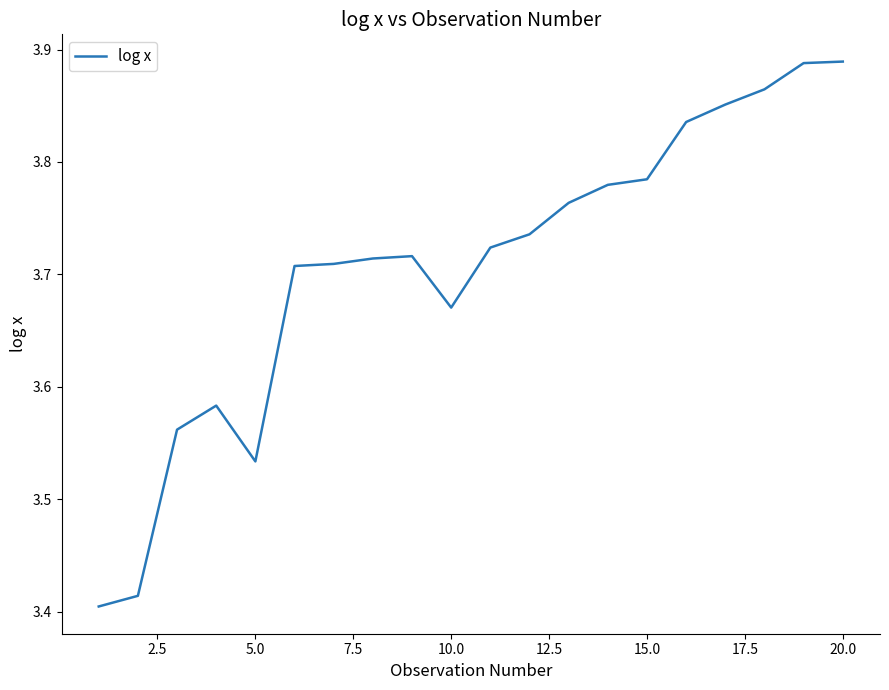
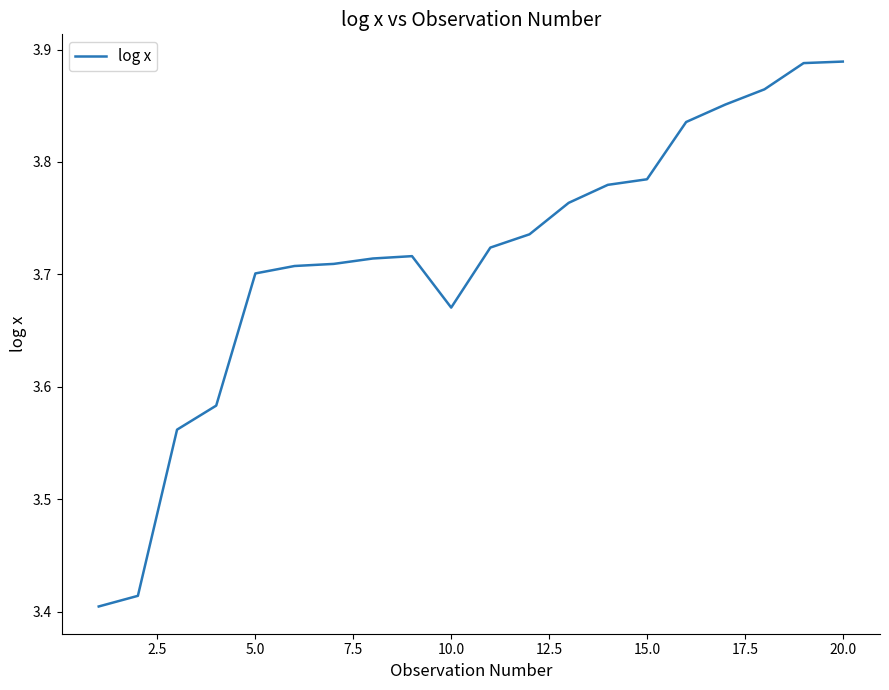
5.0: 3.534 -> 3.701
